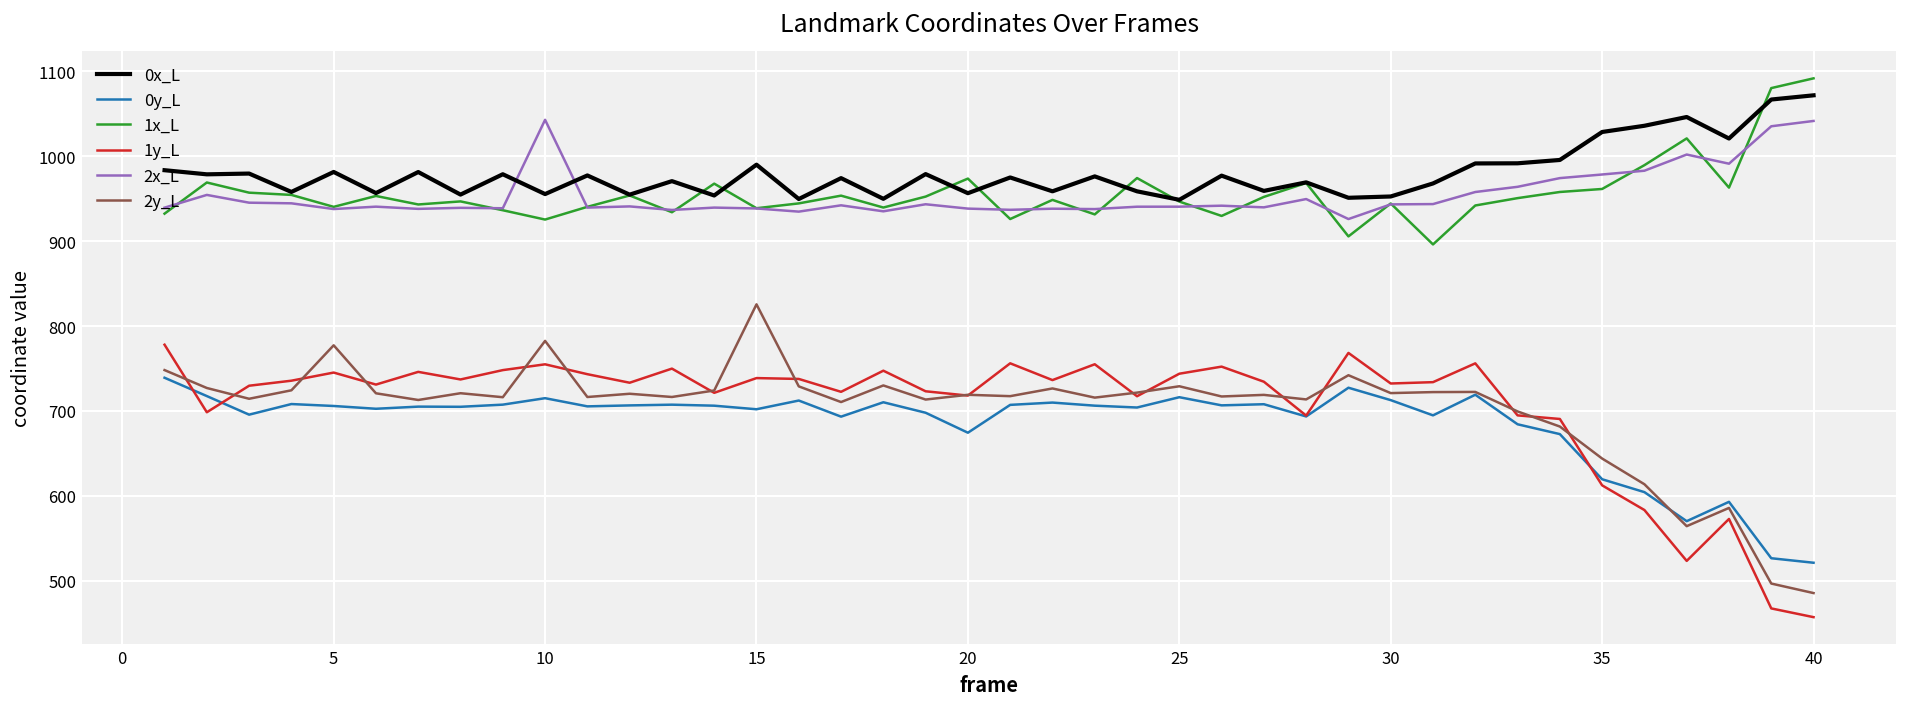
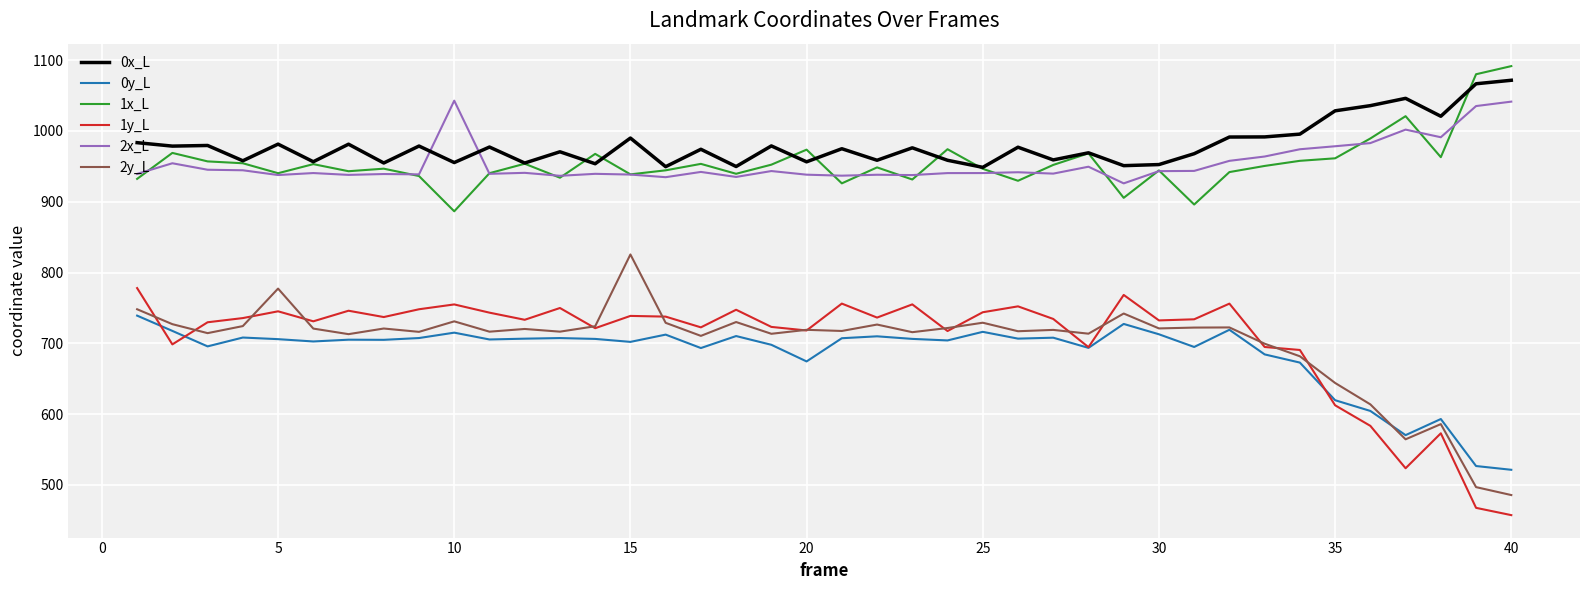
1x_L, 10: 930 -> 890
2y_L, 10: 780 -> 730
